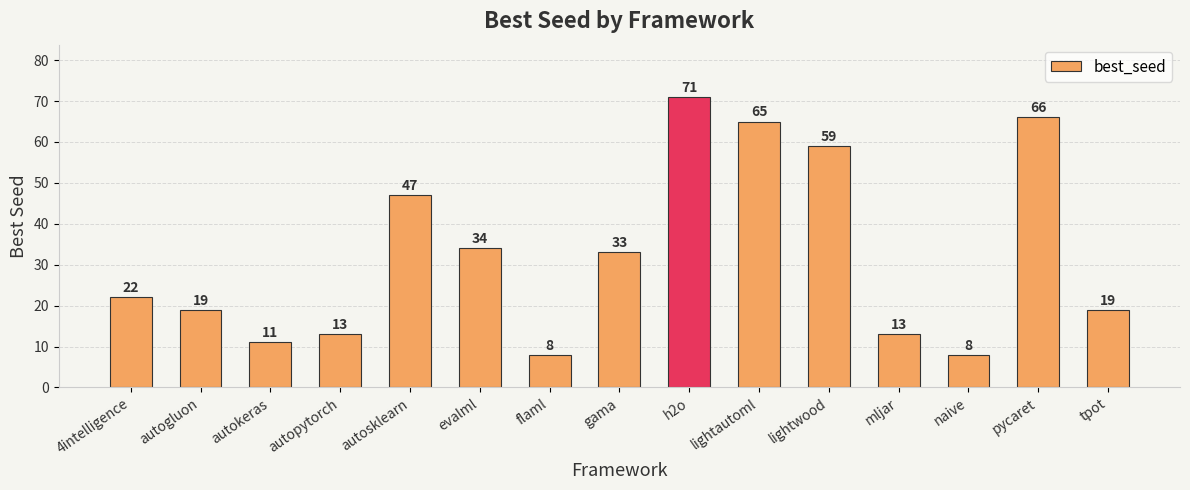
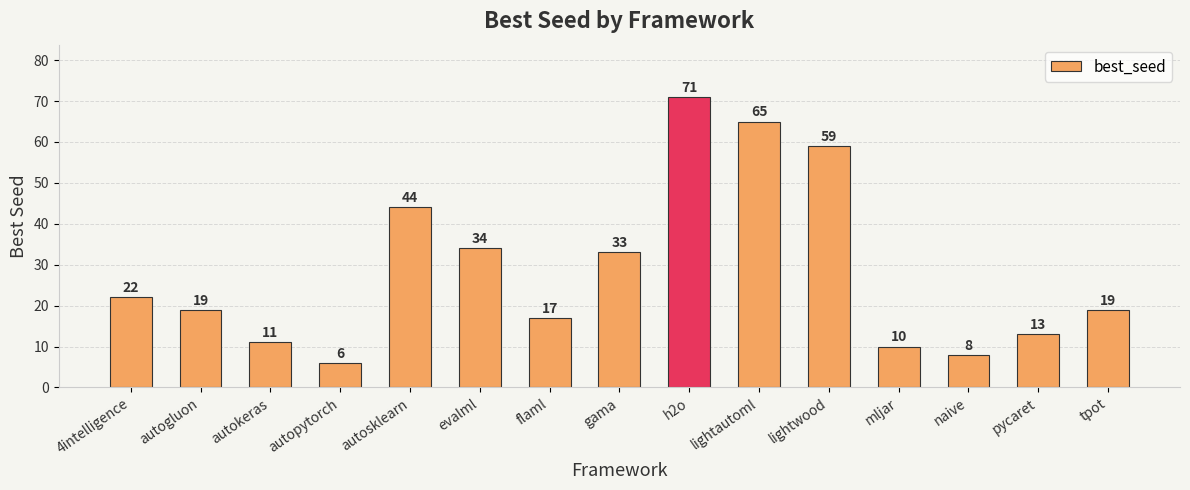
autopytorch: 13 -> 6
autosklearn: 47 -> 44
flaml: 8 -> 17
mljar: 13 -> 10
pycaret: 66 -> 13
